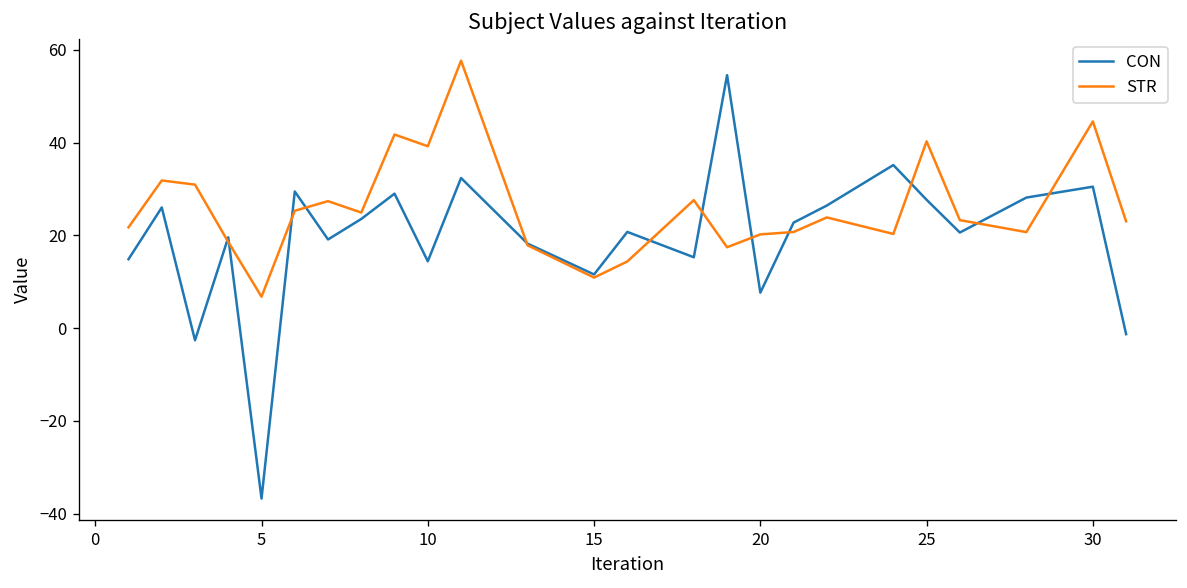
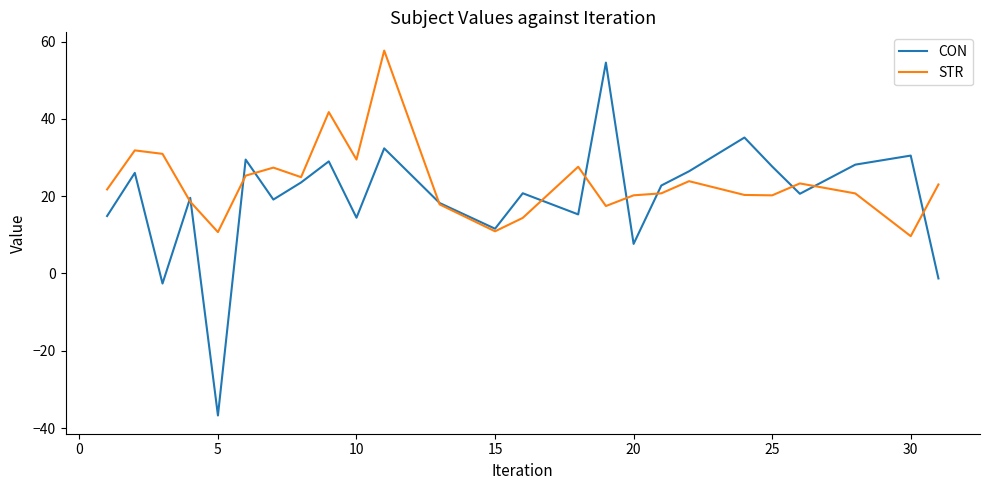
STR, 5: 7 -> 11
STR, 10: 39 -> 29
STR, 25: 40 -> 20
STR, 30: 45 -> 10
